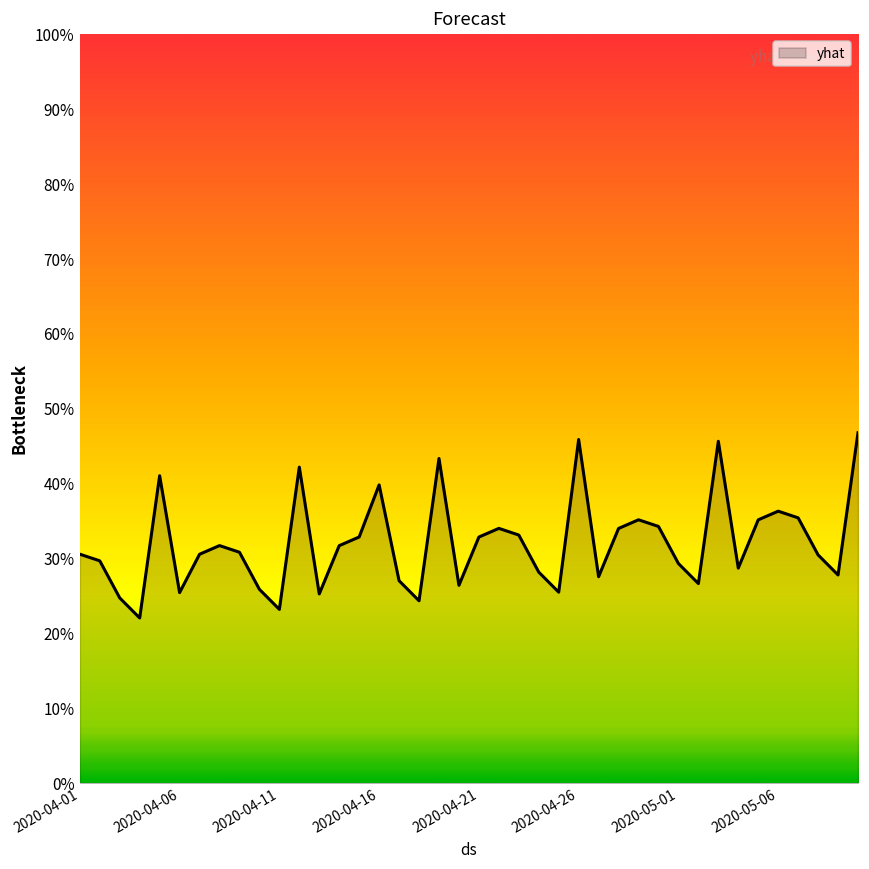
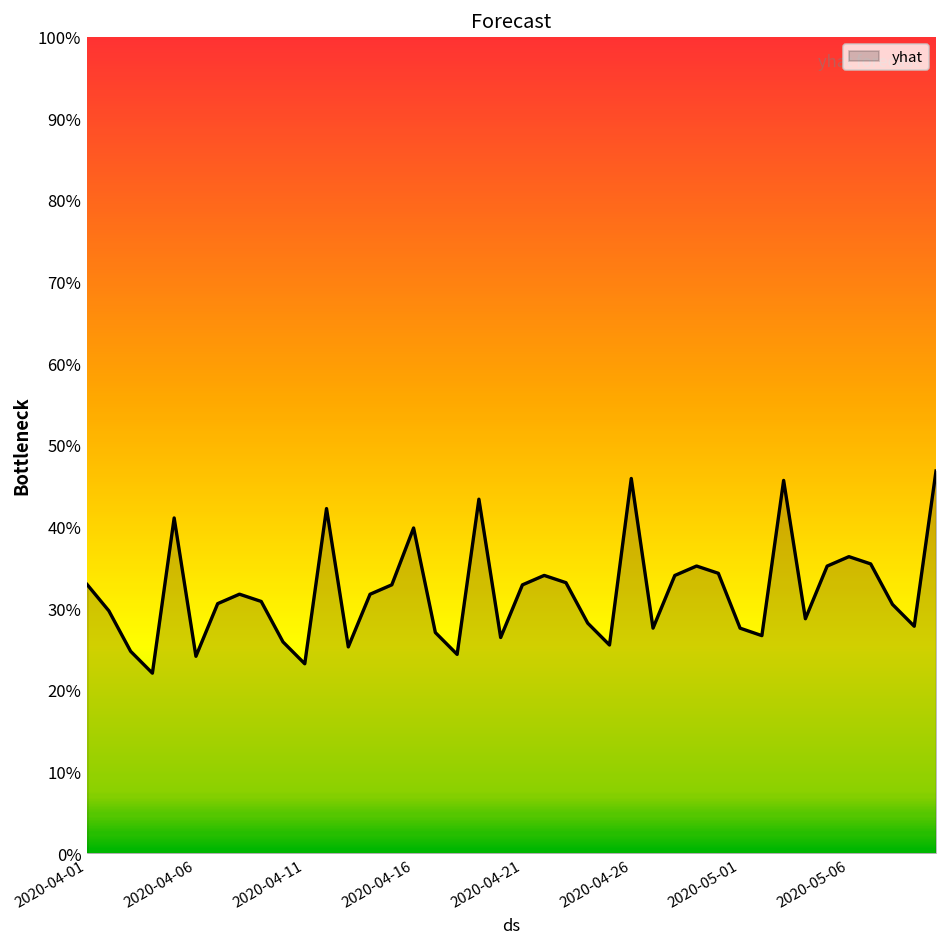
2020-04-01: 31% -> 33%
2020-04-06: 25% -> 24%
2020-05-01: 29% -> 28%
